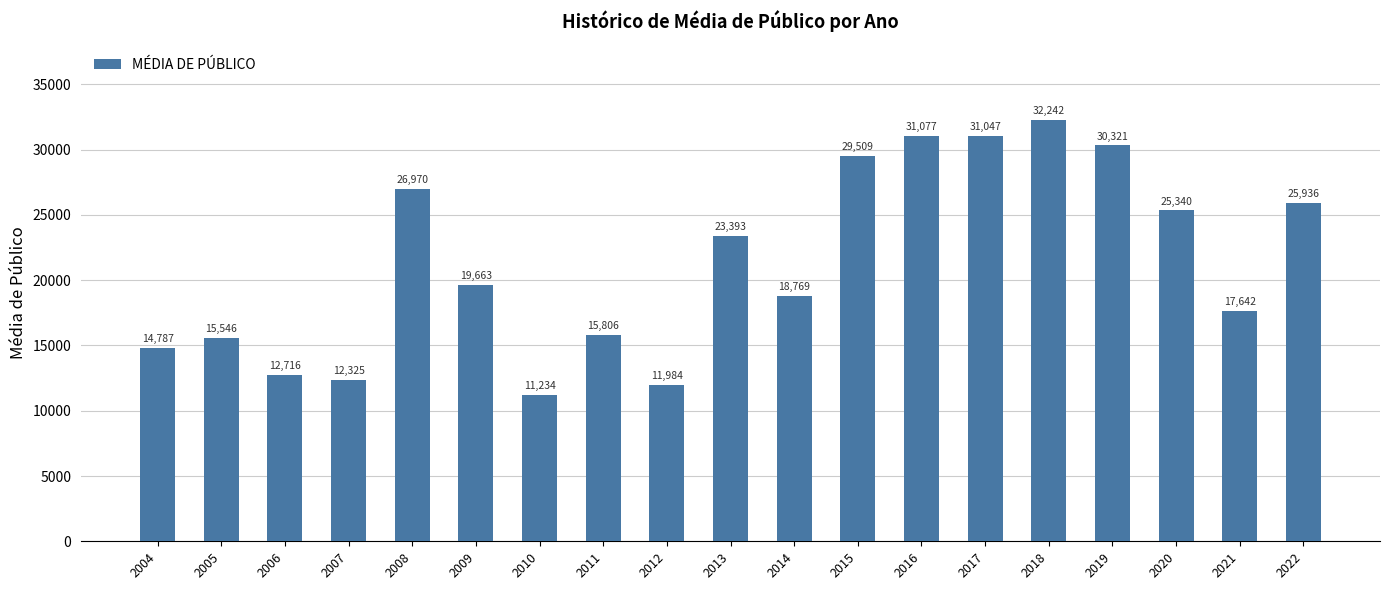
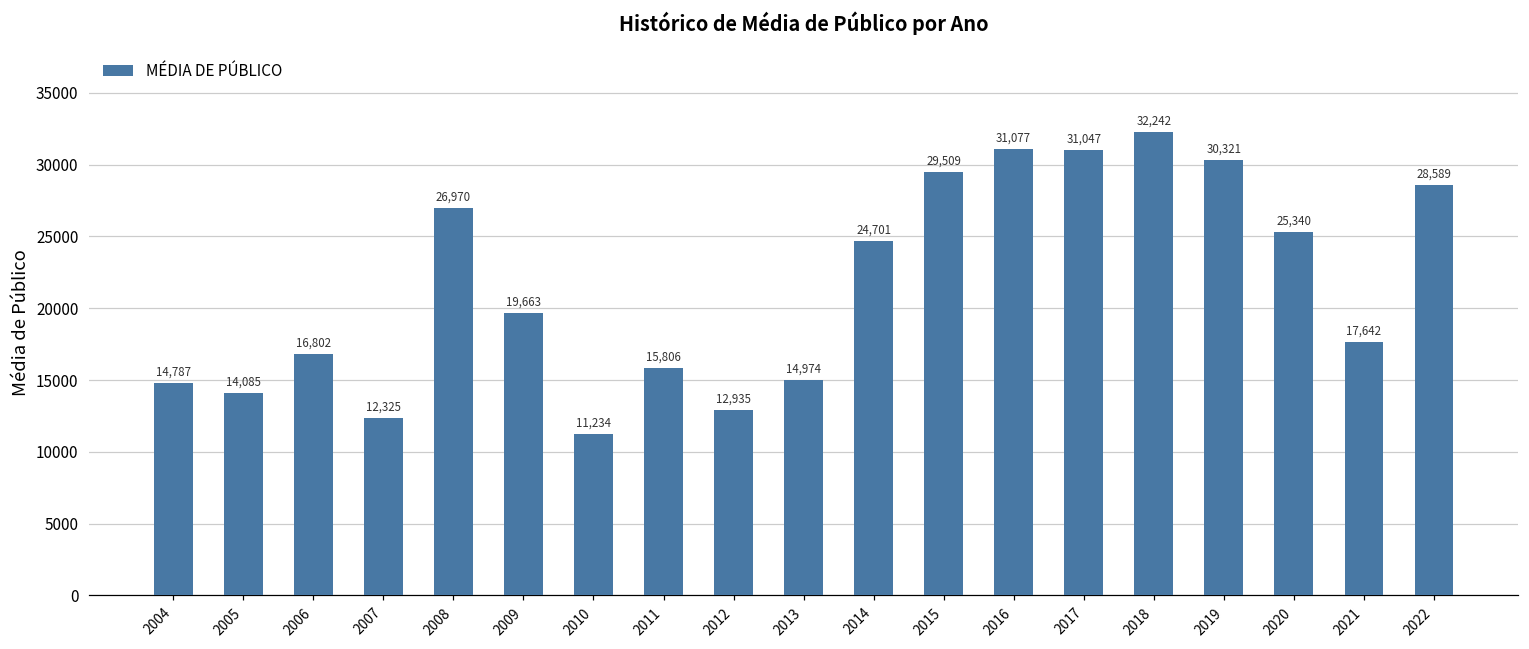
2005: 15,546 -> 14,085
2006: 12,716 -> 16,802
2012: 11,984 -> 12,935
2013: 23,393 -> 14,974
2014: 18,769 -> 24,701
2022: 25,936 -> 28,589
